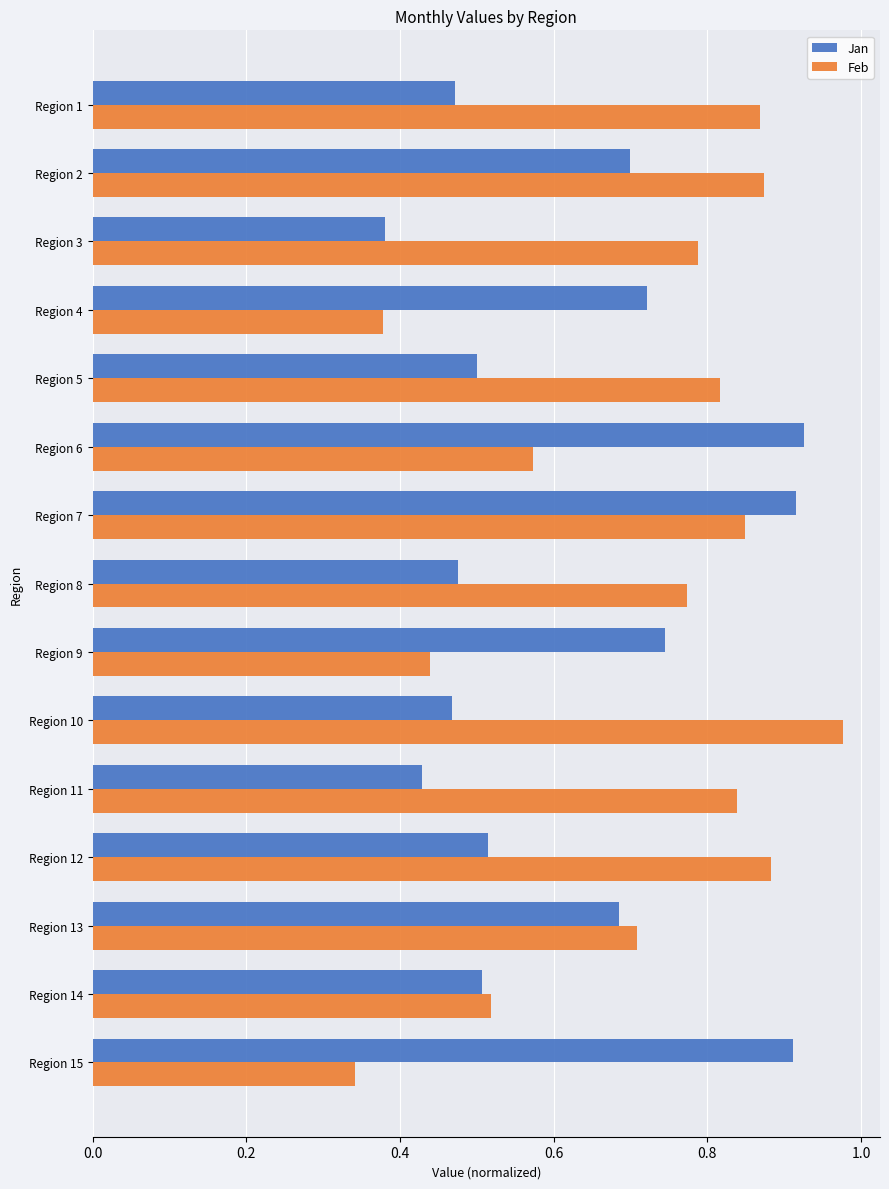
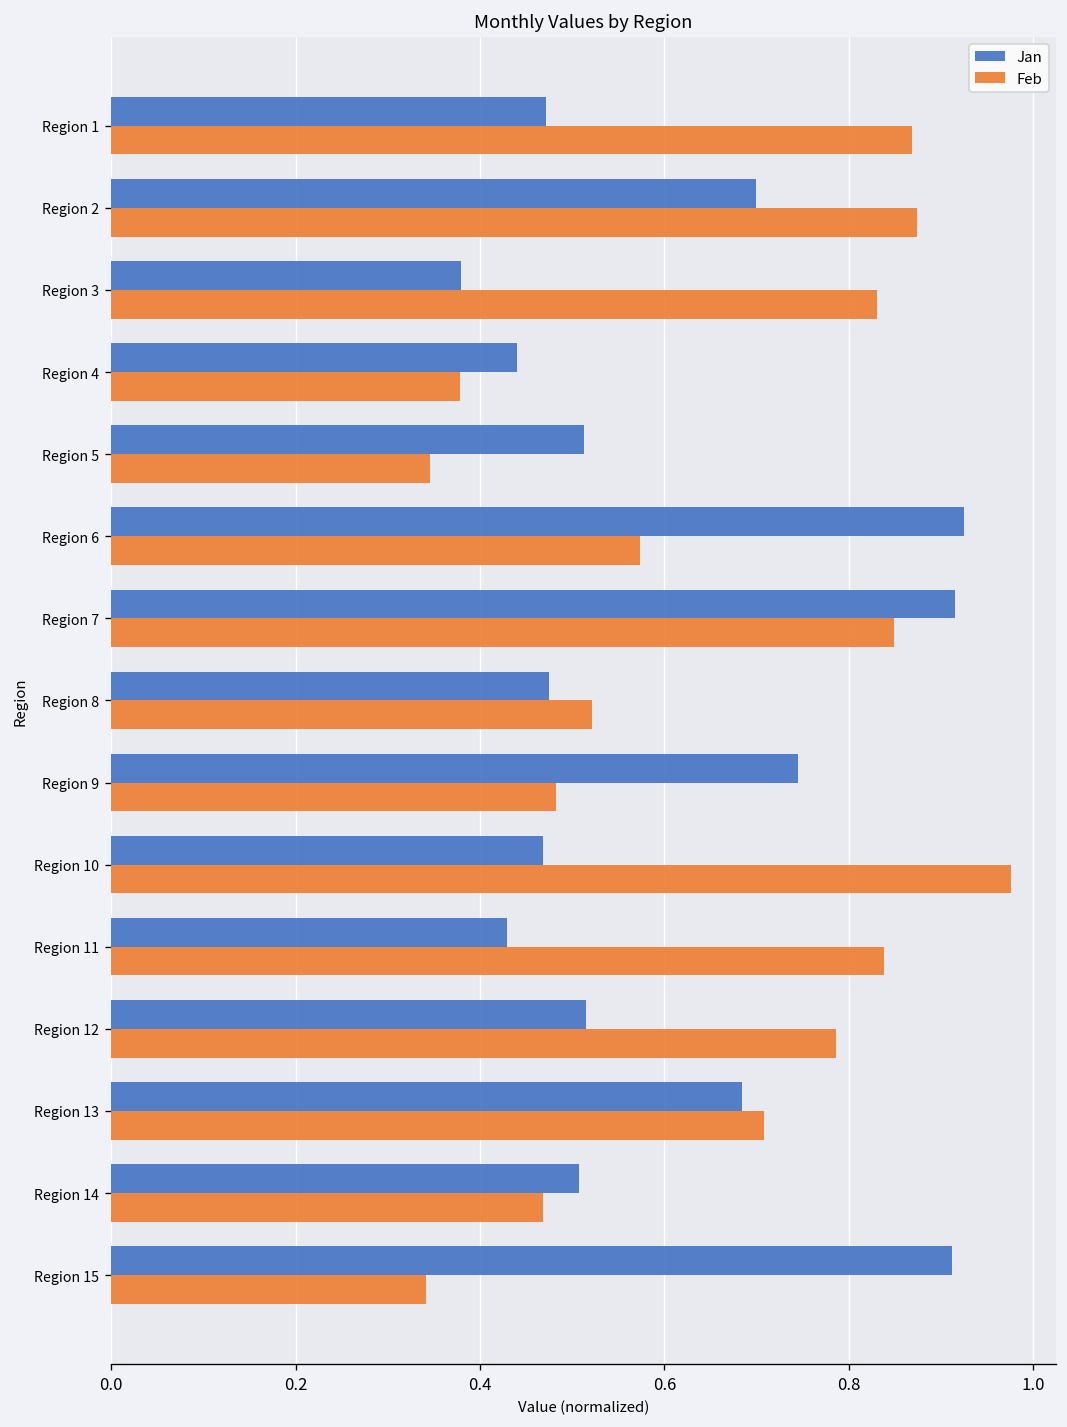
Feb, Region 3: 0.79 -> 0.83
Jan, Region 4: 0.72 -> 0.44
Jan, Region 5: 0.50 -> 0.51
Feb, Region 5: 0.82 -> 0.35
Feb, Region 8: 0.77 -> 0.52
Feb, Region 9: 0.44 -> 0.48
Feb, Region 12: 0.88 -> 0.79
Feb, Region 14: 0.52 -> 0.47
